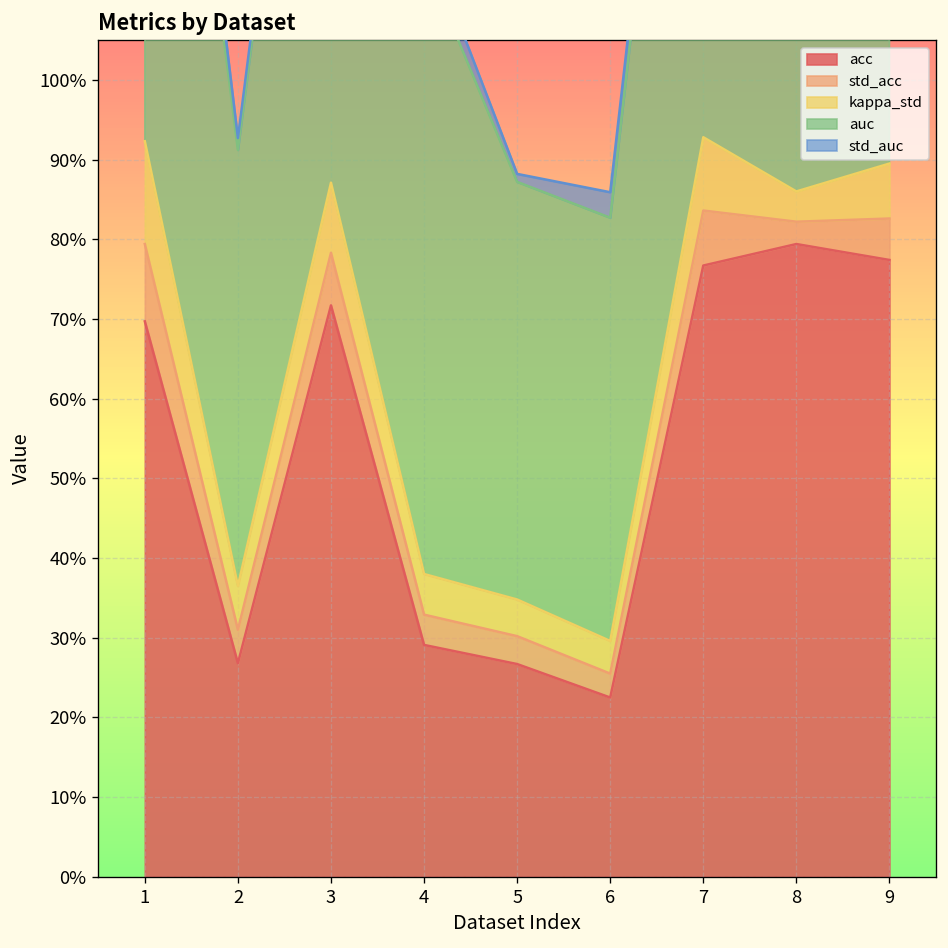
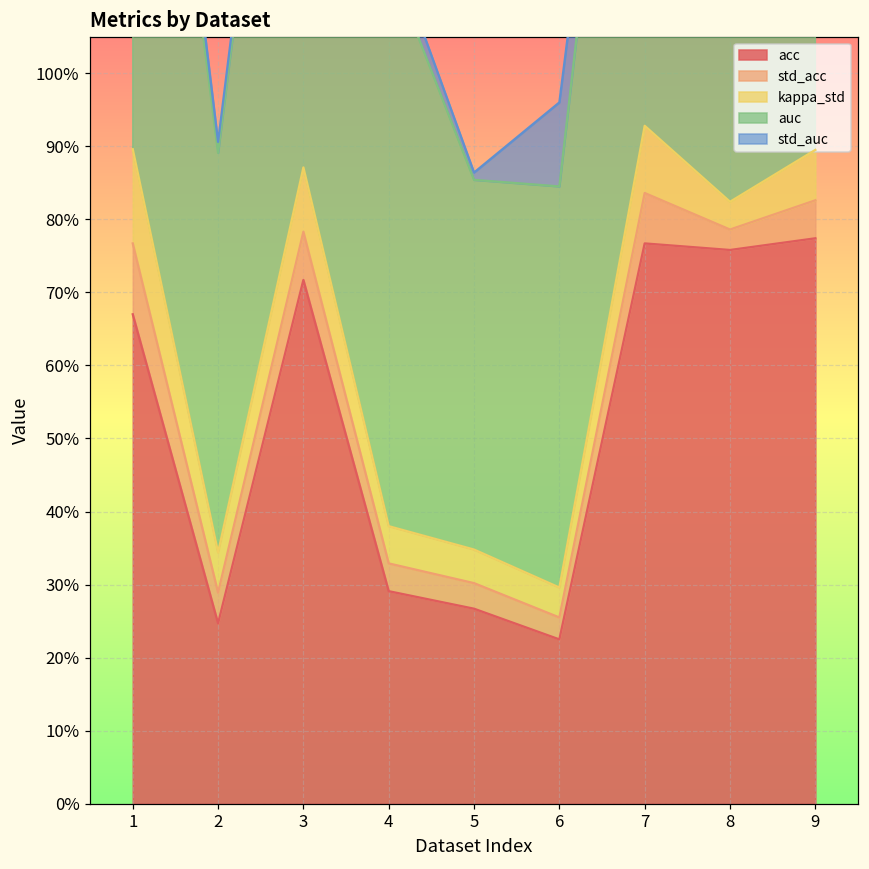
acc, 1: 70% -> 67%
acc, 2: 27% -> 25%
auc, 5: 52% -> 51%
auc, 6: 53% -> 55%
std_auc, 6: 3% -> 12%
acc, 8: 79% -> 76%
